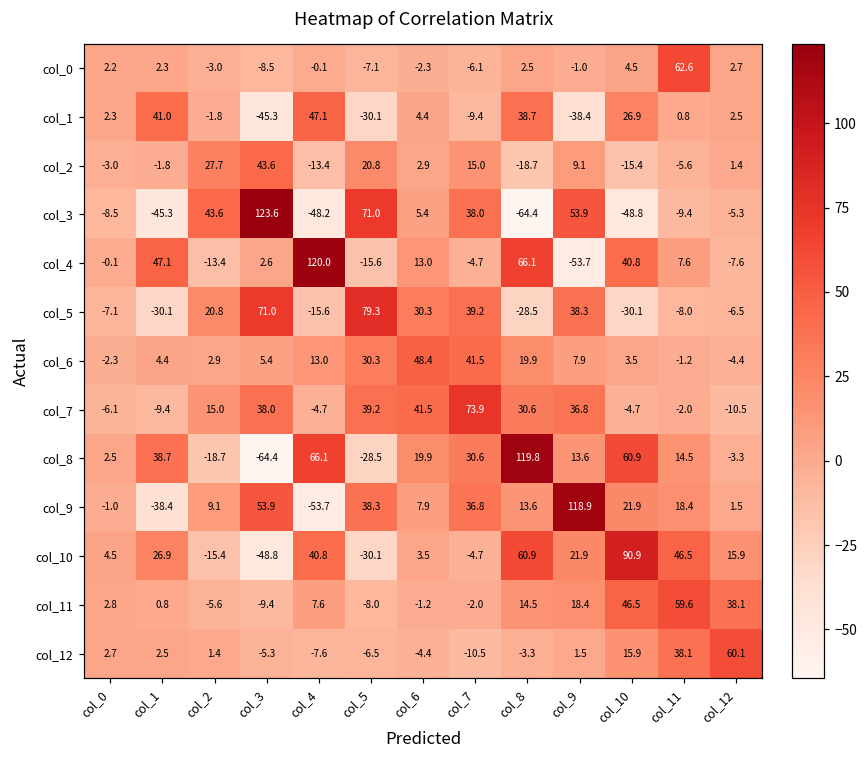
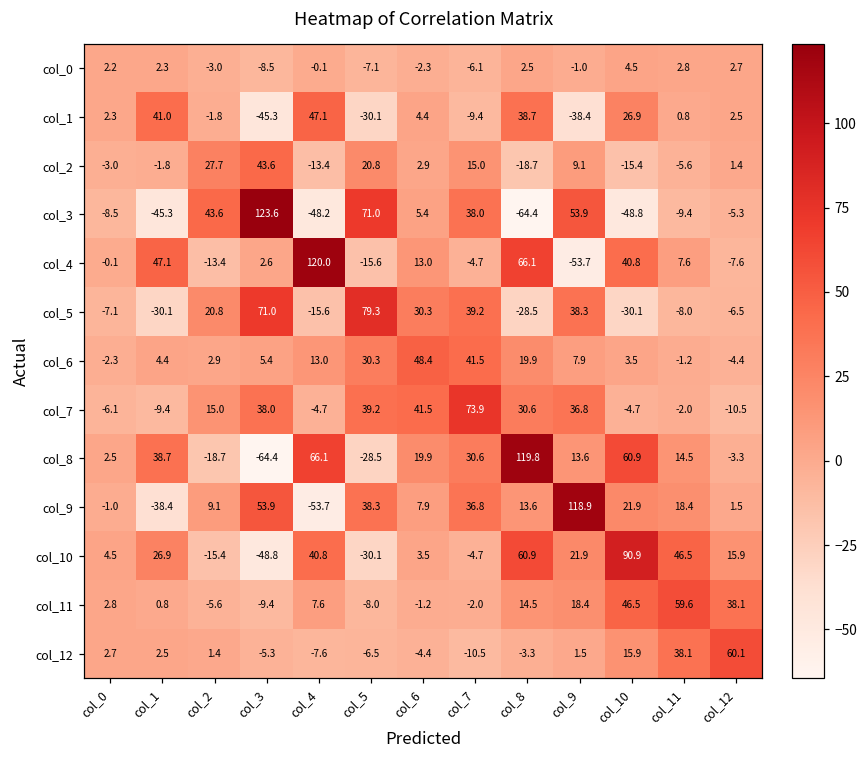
col_0, col_11: 62.6 -> 2.8
